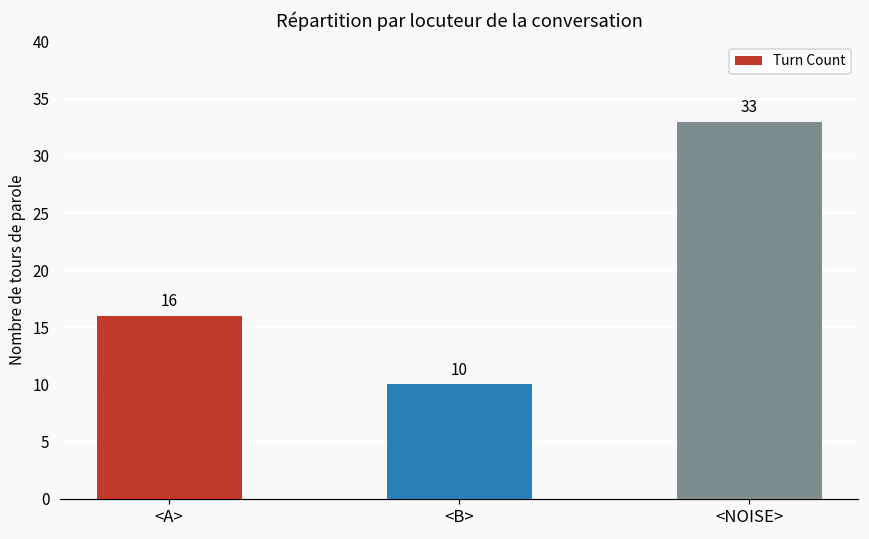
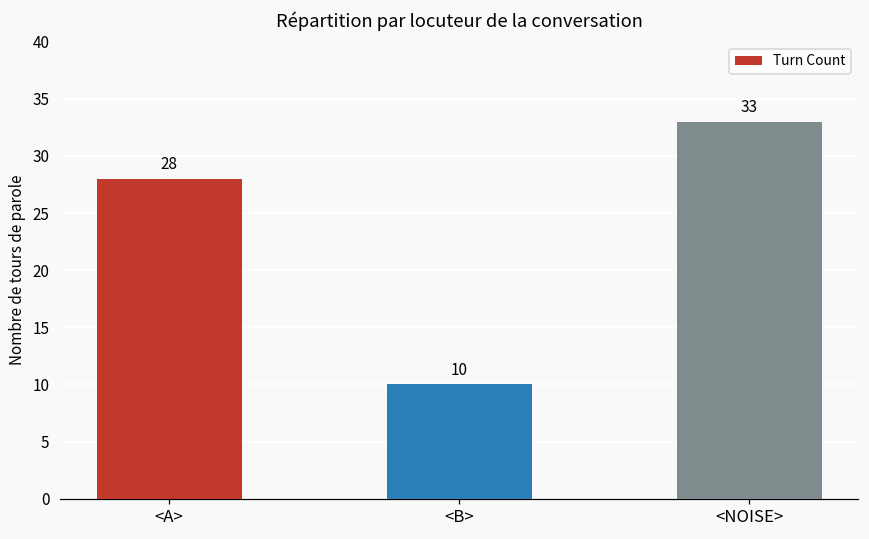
<A>: 16 -> 28
